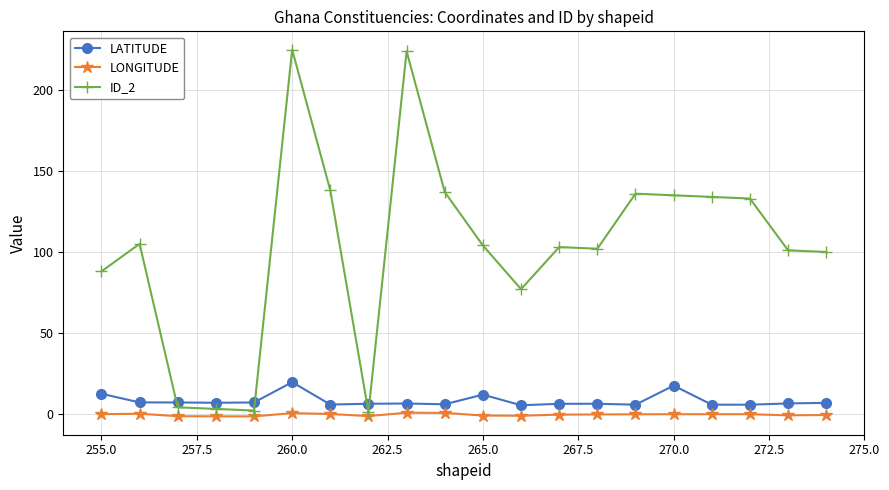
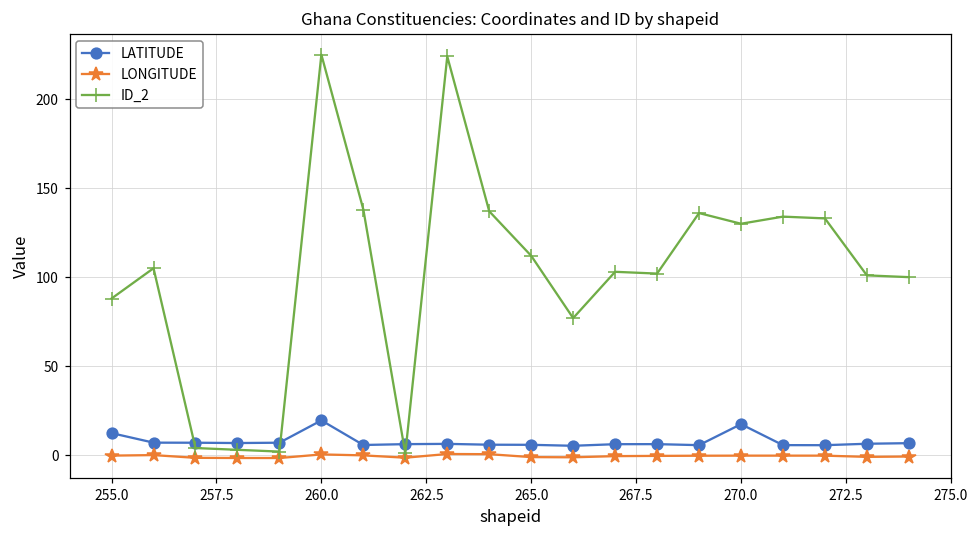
LATITUDE, 265.0: 12 -> 6
ID_2, 265.0: 104 -> 112
ID_2, 270.0: 135 -> 130
